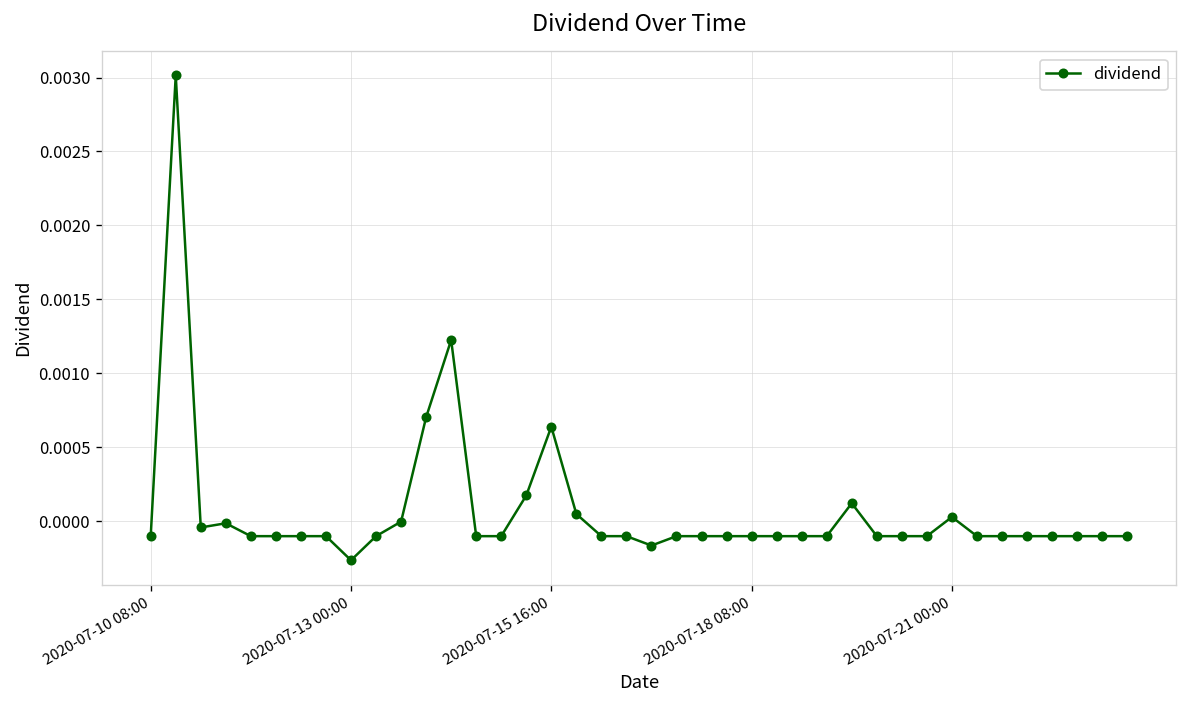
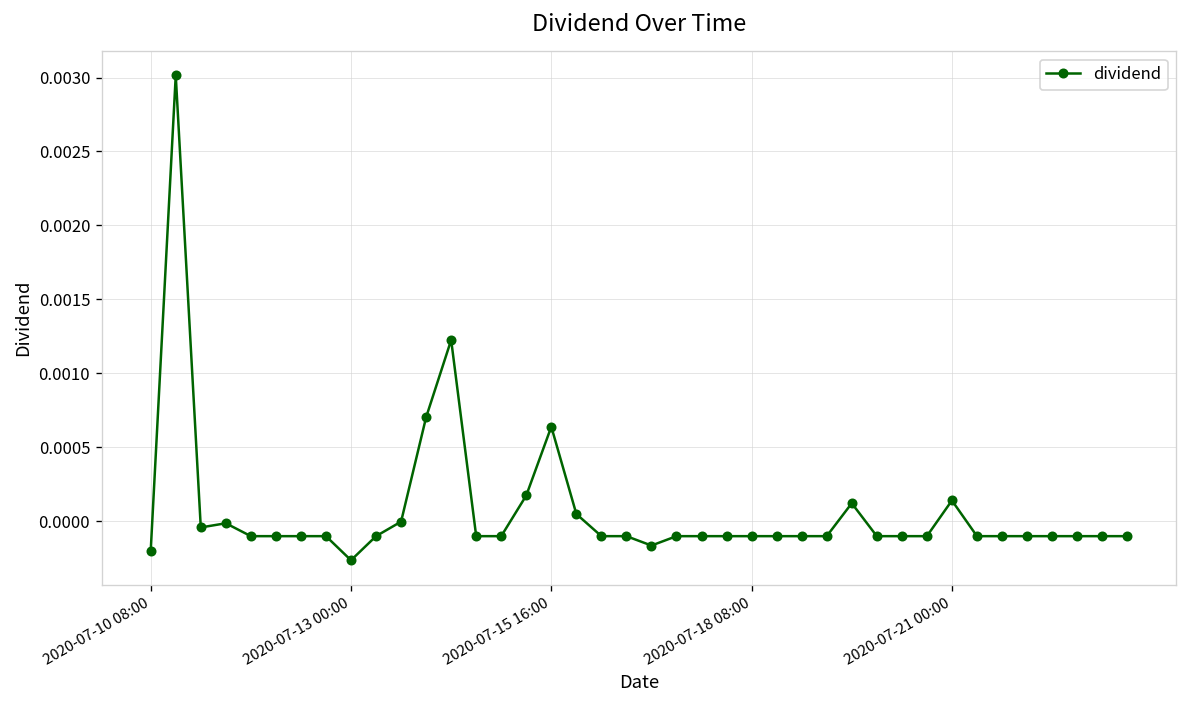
2020-07-10 08:00: -0.0001 -> -0.0002
2020-07-21 00:00: 0.00003 -> 0.00014
